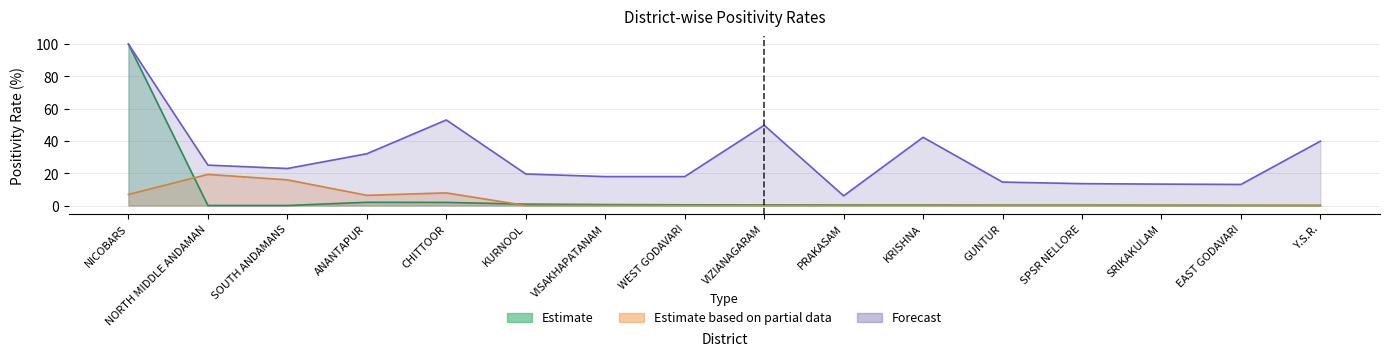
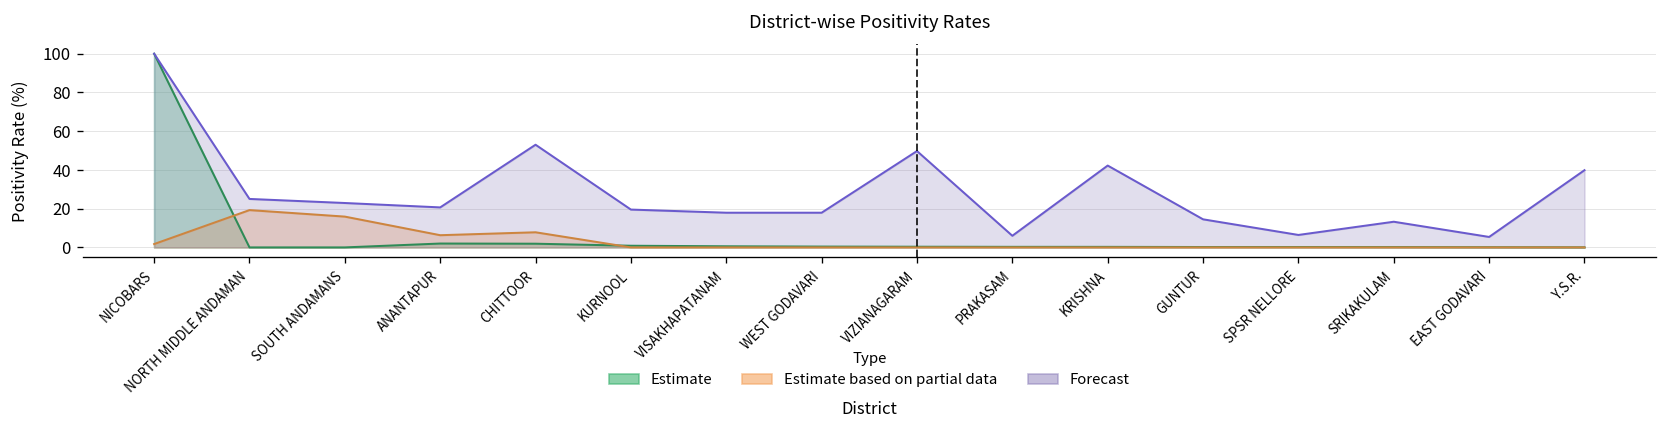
Estimate based on partial data, NICOBARS: 7 -> 2
Forecast, ANANTAPUR: 32 -> 21
Forecast, SPSR NELLORE: 14 -> 6
Forecast, EAST GODAVARI: 13 -> 5
